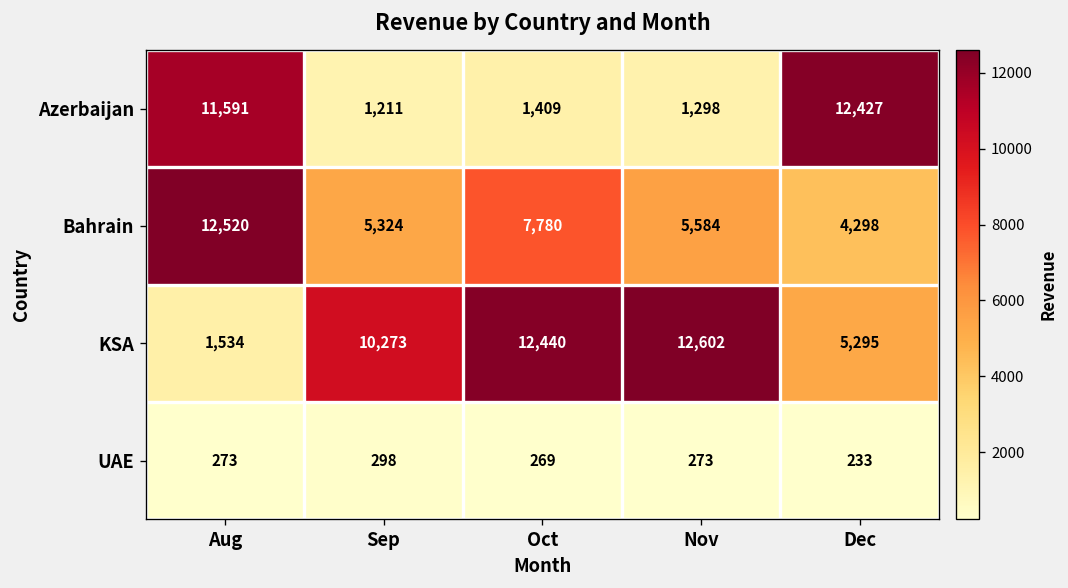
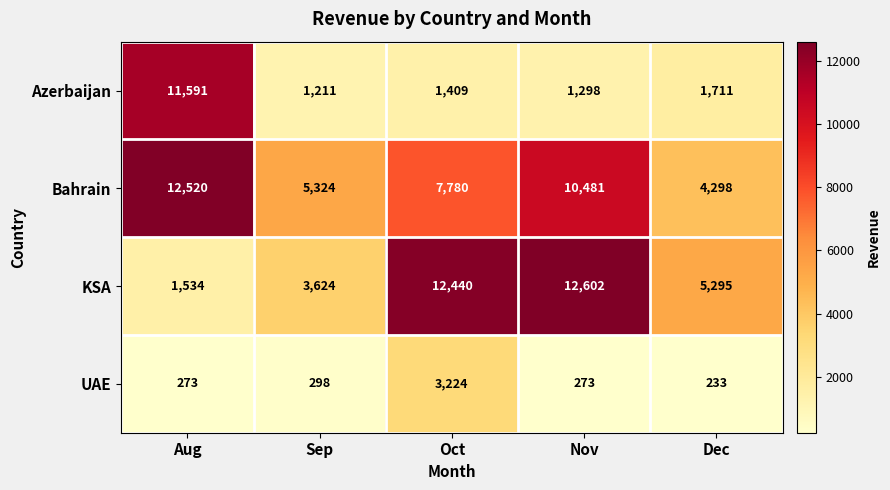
Azerbaijan, Dec: 12,427 -> 1,711
Bahrain, Nov: 5,584 -> 10,481
KSA, Sep: 10,273 -> 3,624
UAE, Oct: 269 -> 3,224
